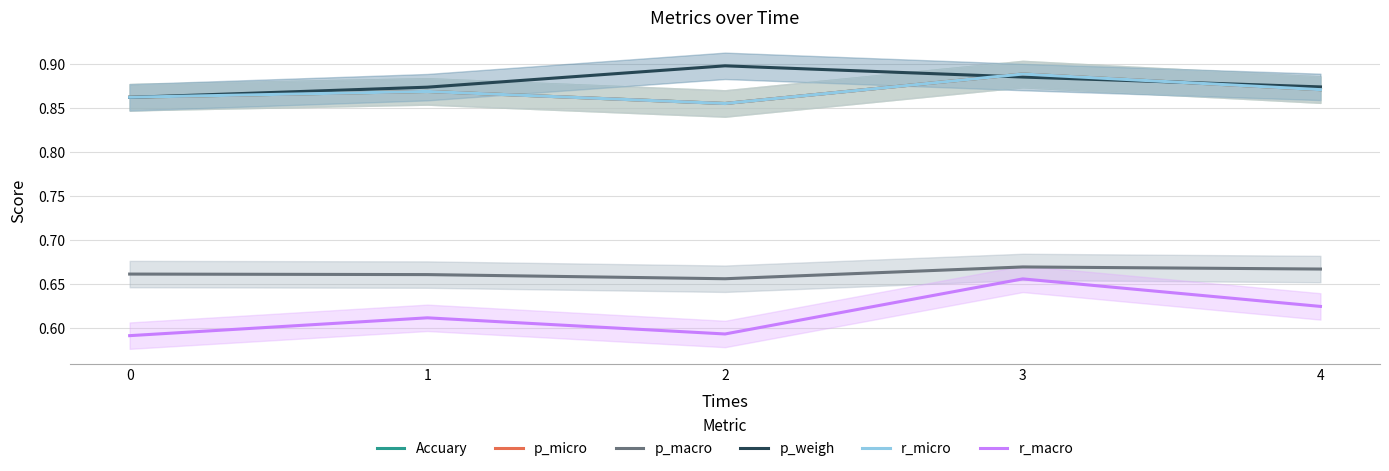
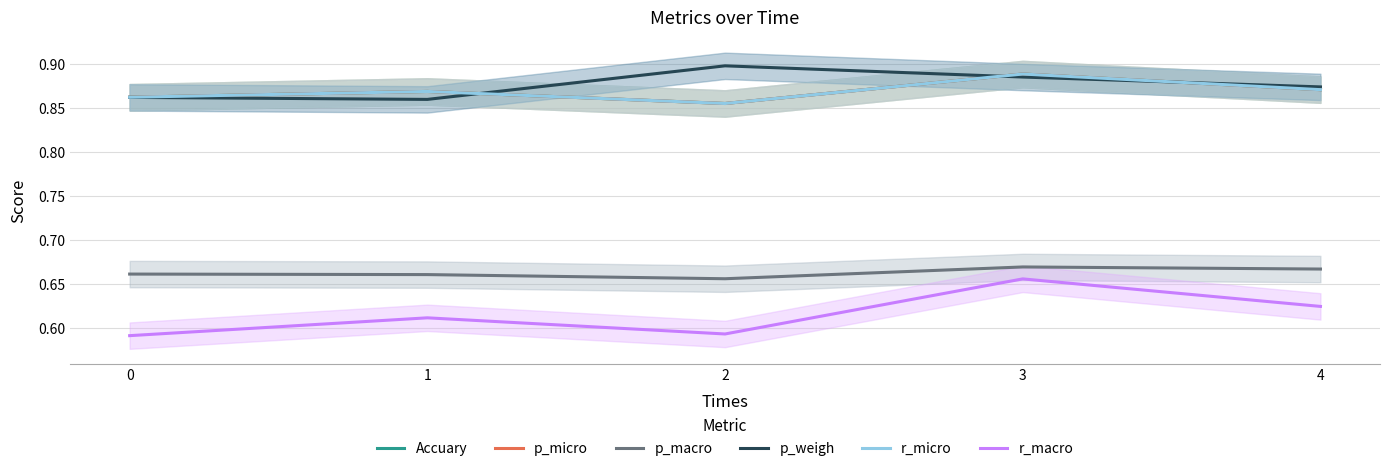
p_weigh, 1: 0.87 -> 0.86
